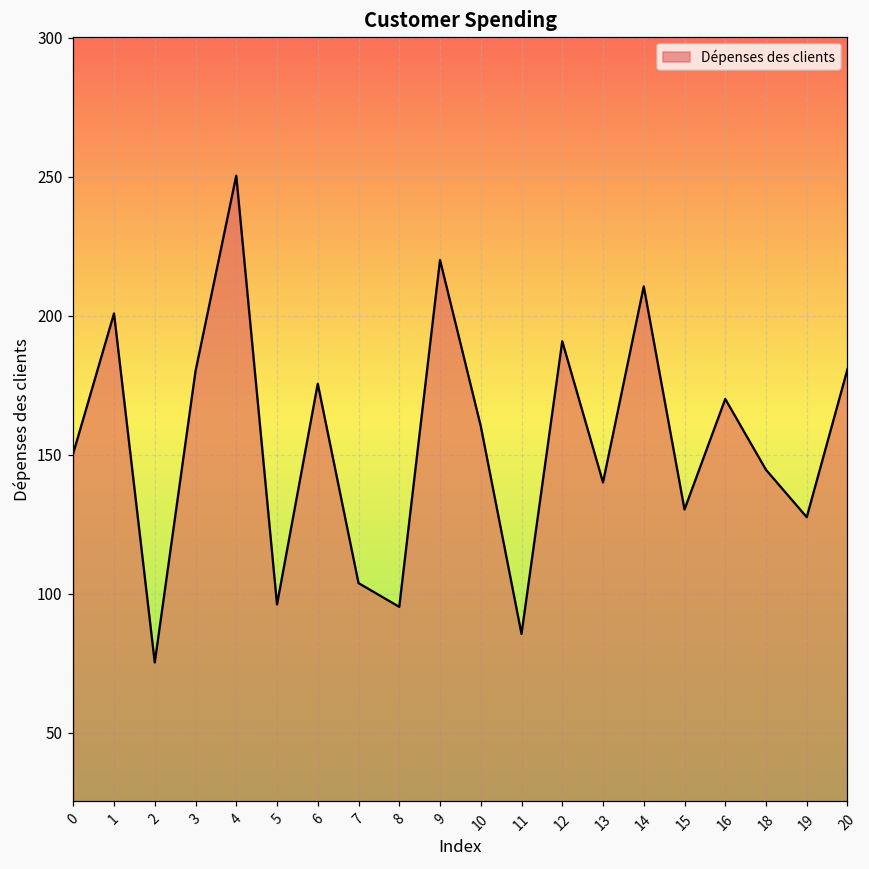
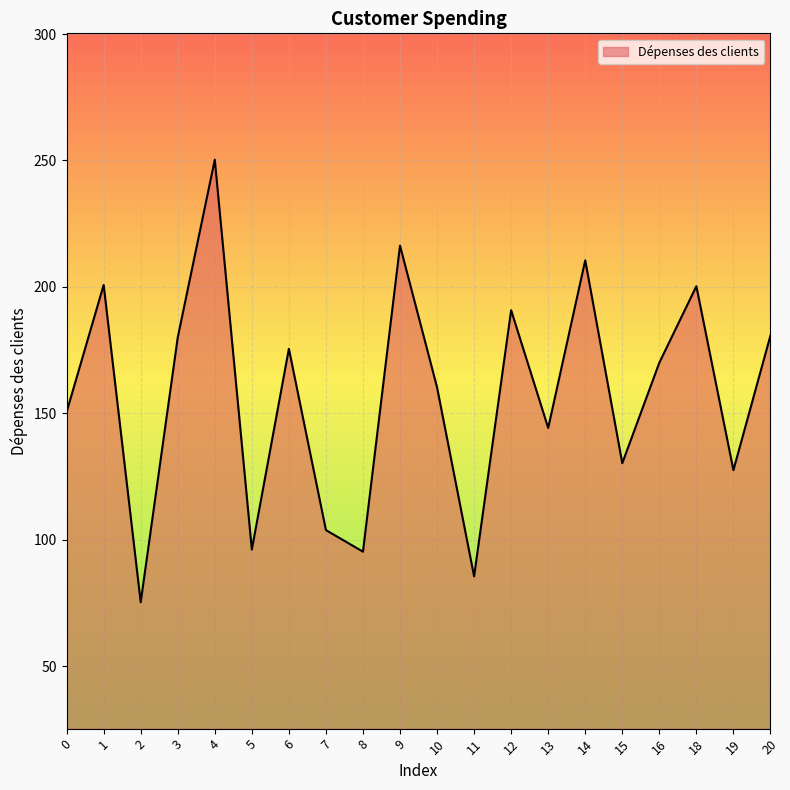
9: 220 -> 216
13: 140 -> 144
18: 145 -> 200
